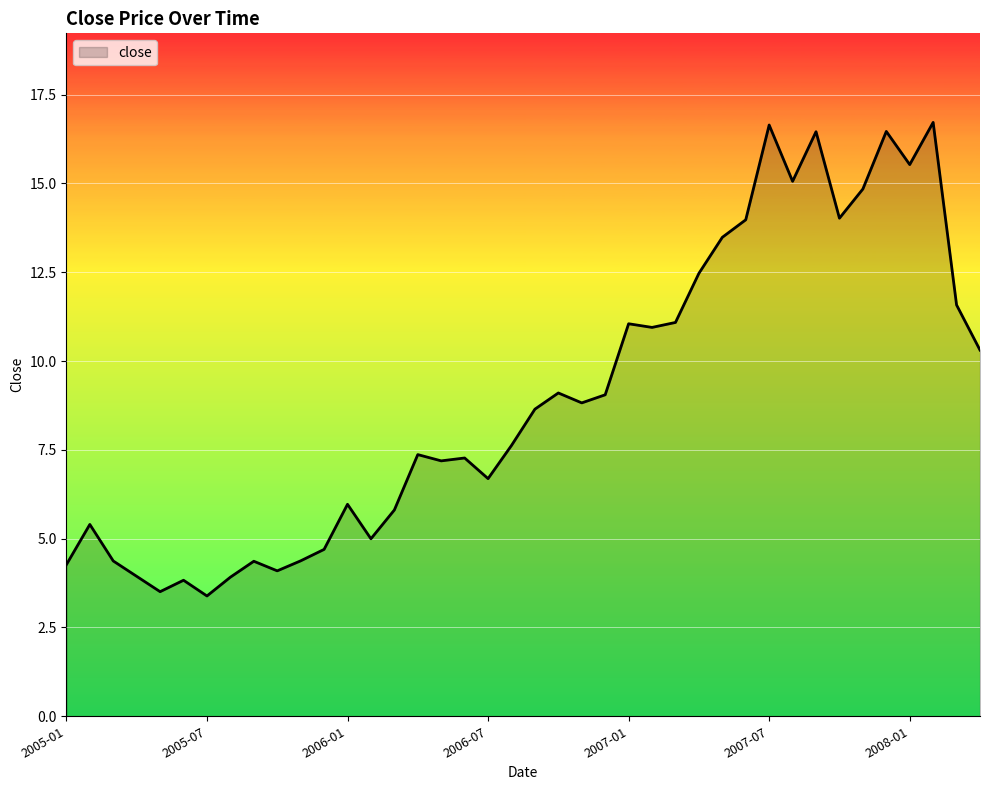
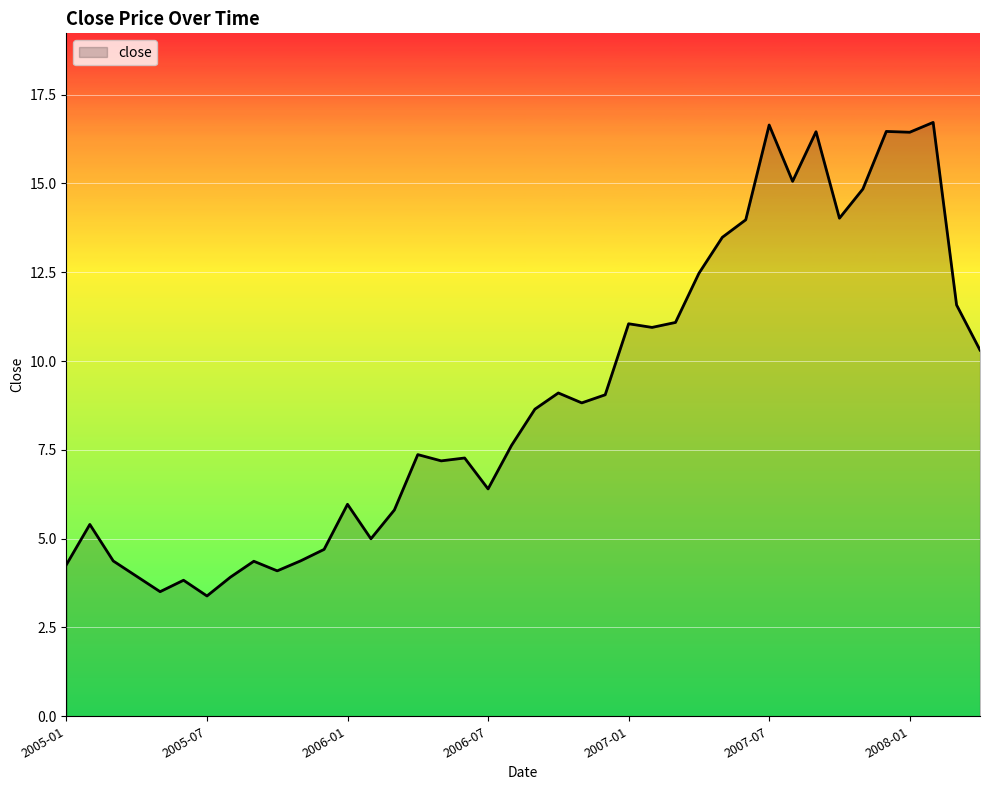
2006-07: 6.7 -> 6.4
2008-01: 15.5 -> 16.4
